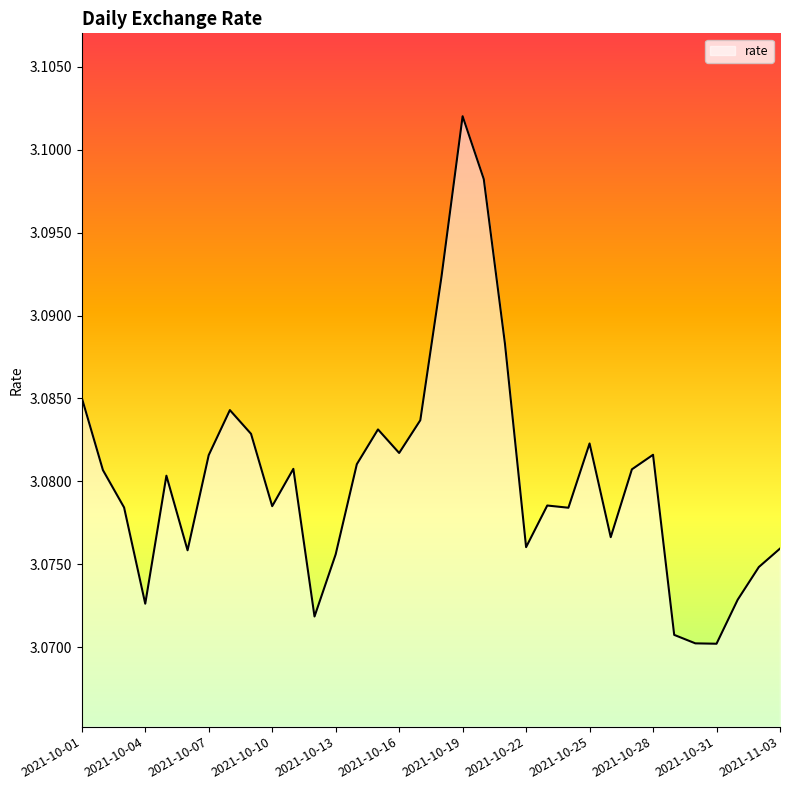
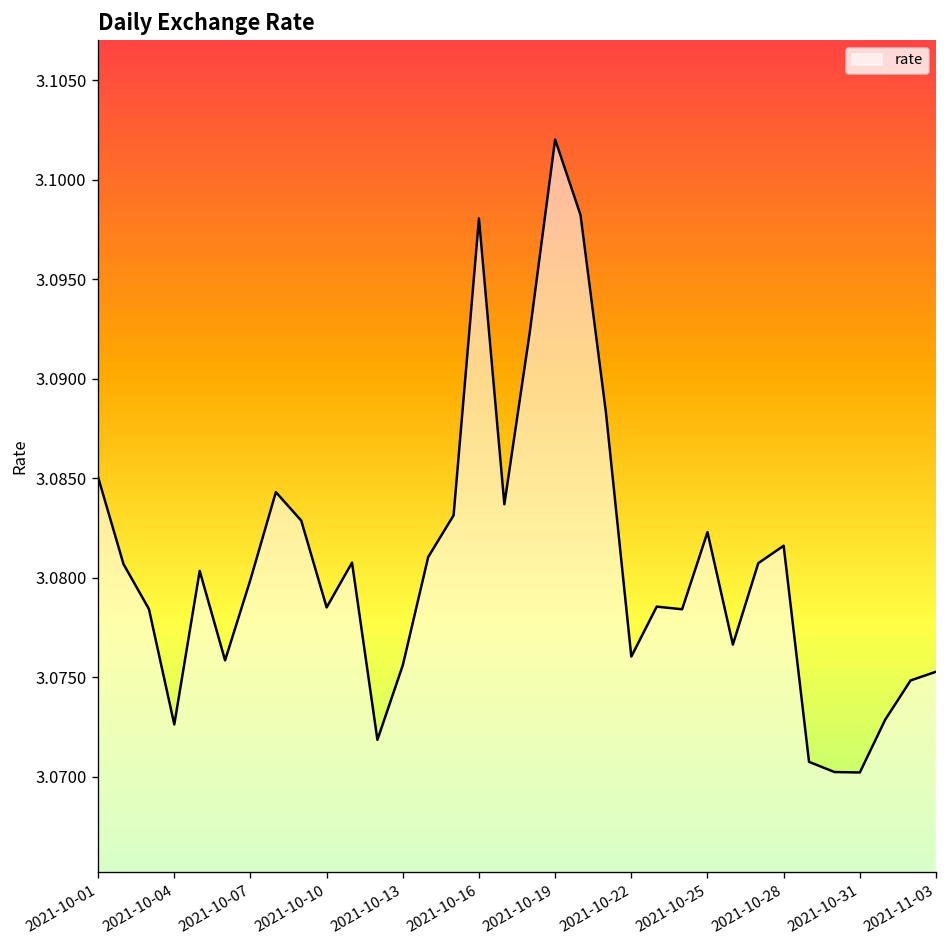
2021-10-07: 3.0816 -> 3.0799
2021-10-16: 3.0817 -> 3.0981
2021-11-03: 3.0759 -> 3.0753
